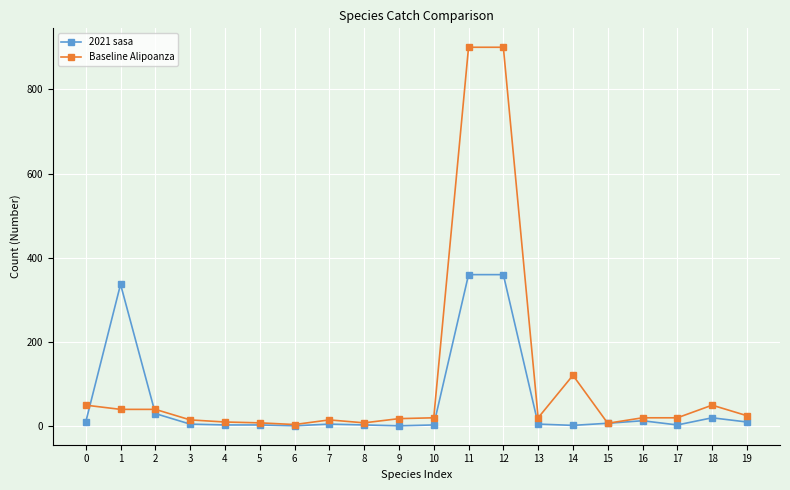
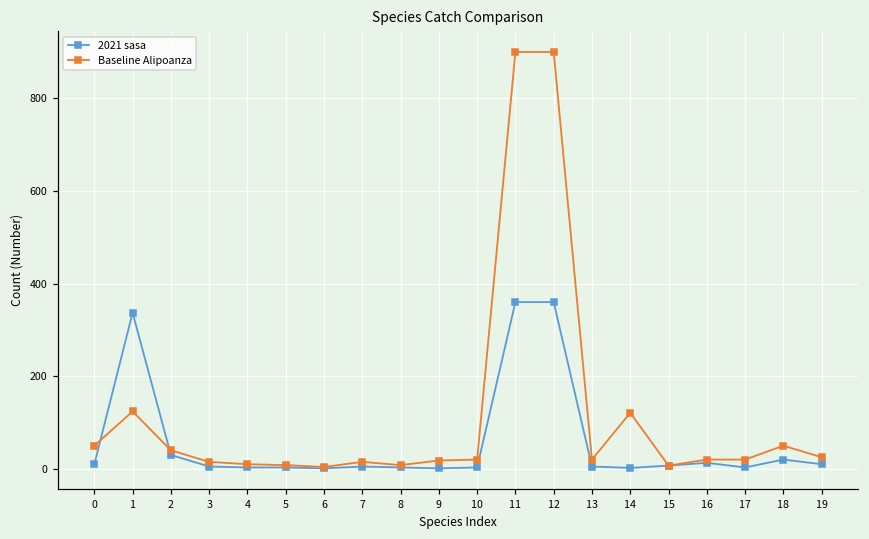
Baseline Alipoanza, 1: 40 -> 120
